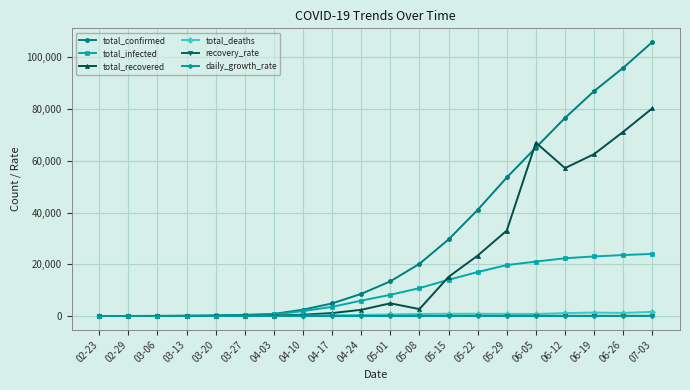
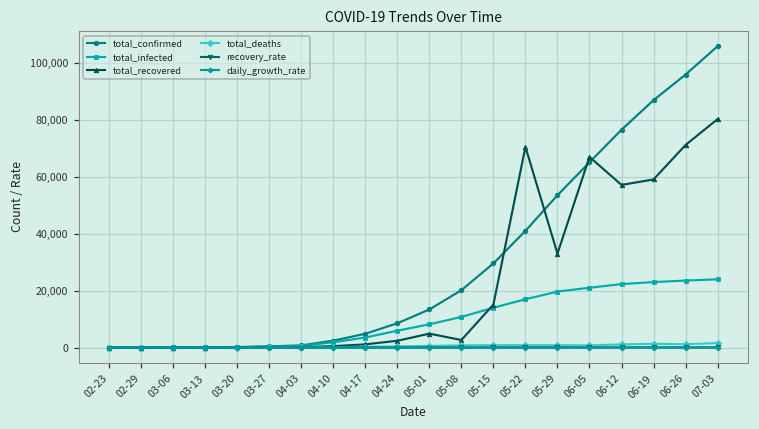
total_recovered, 05-22: 23,000 -> 71,000
total_recovered, 06-19: 63,000 -> 59,000
